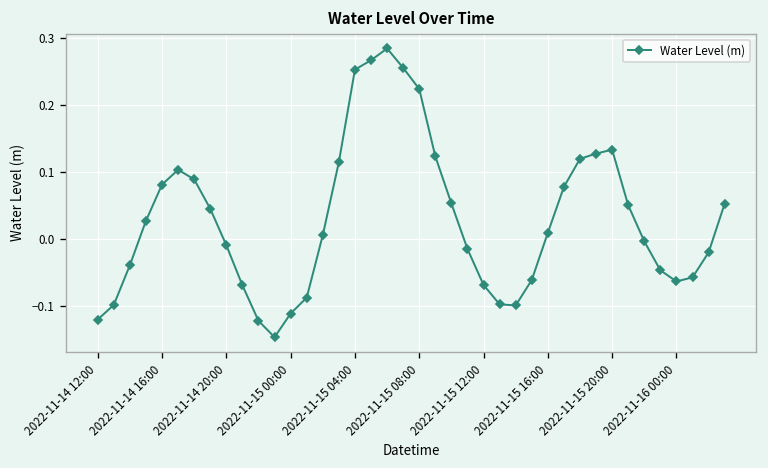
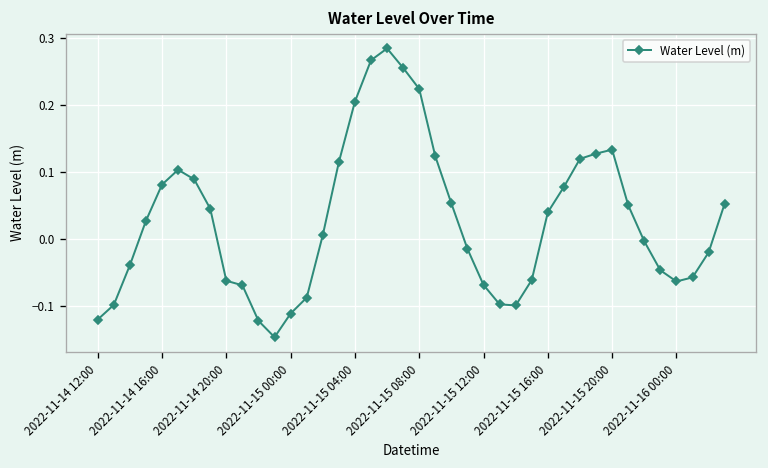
2022-11-14 20:00: -0.01 -> -0.06
2022-11-15 04:00: 0.25 -> 0.21
2022-11-15 16:00: 0.01 -> 0.04
